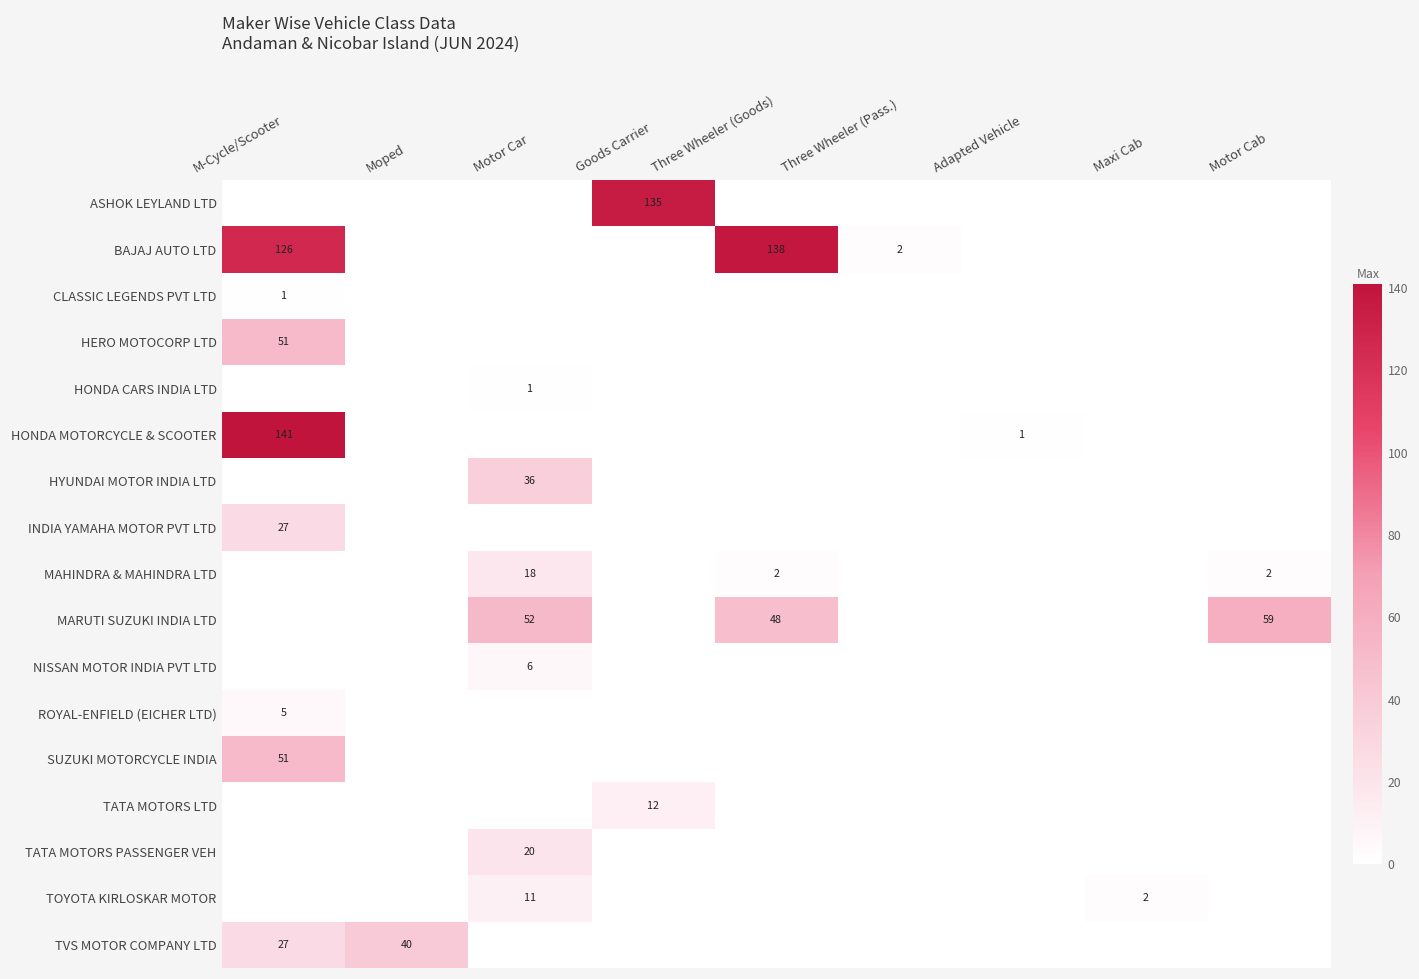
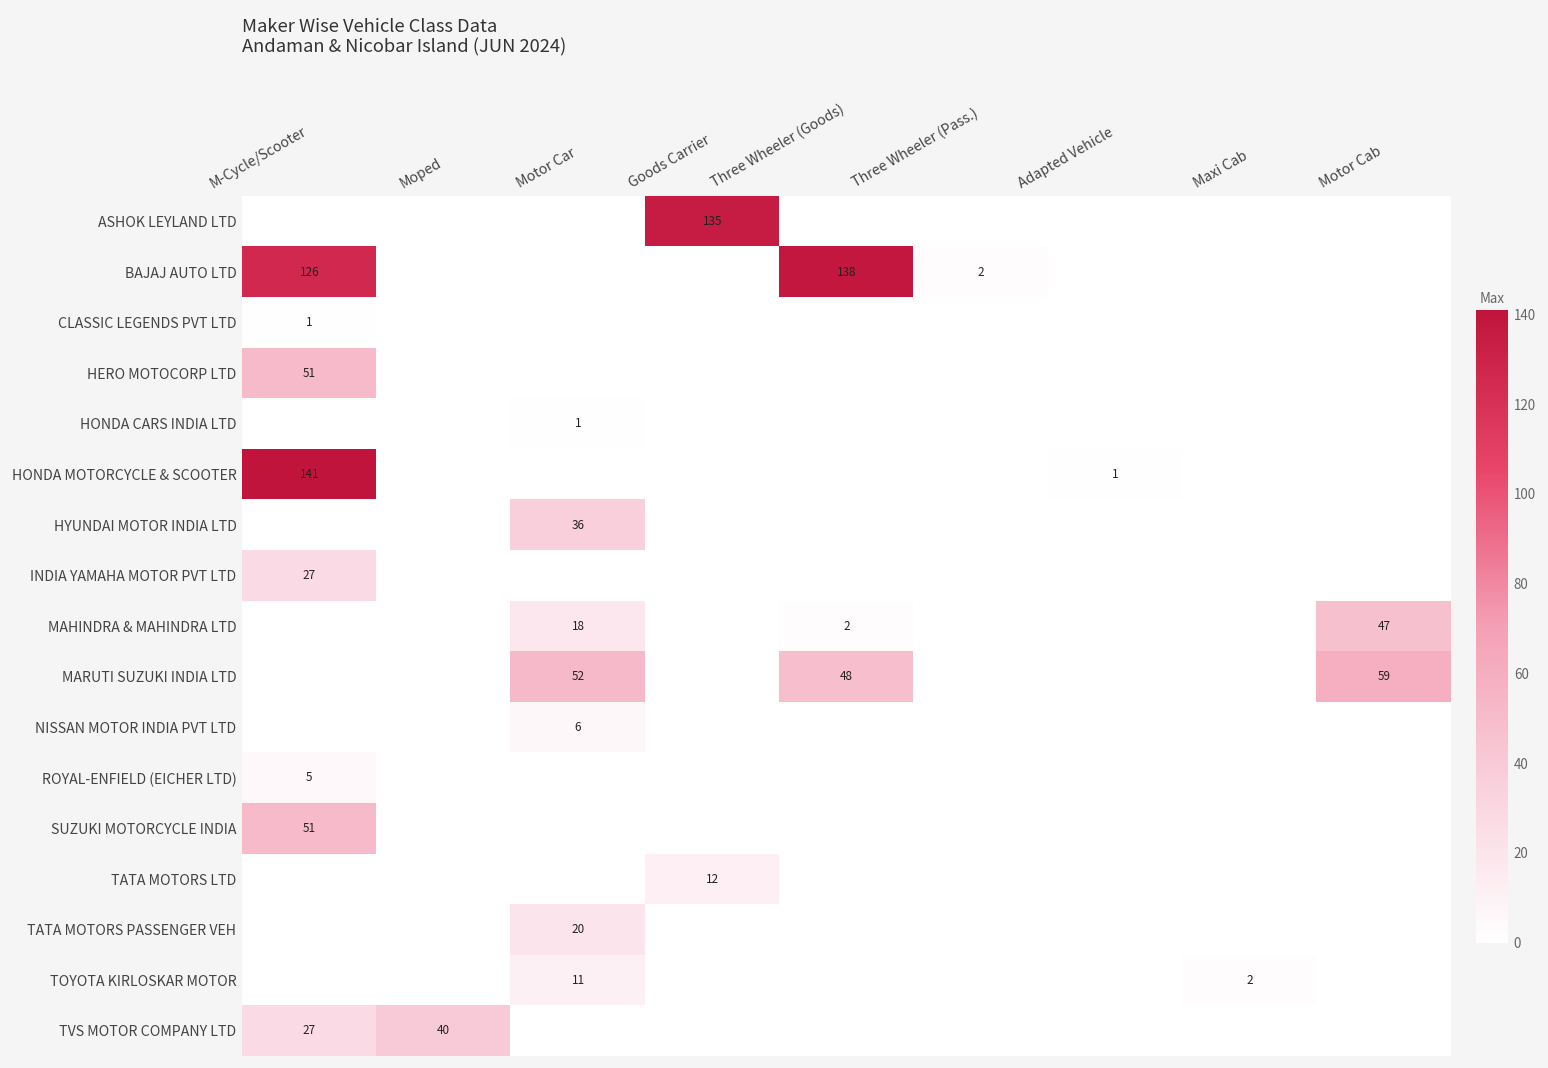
MAHINDRA & MAHINDRA LTD, Motor Cab: 2 -> 47
